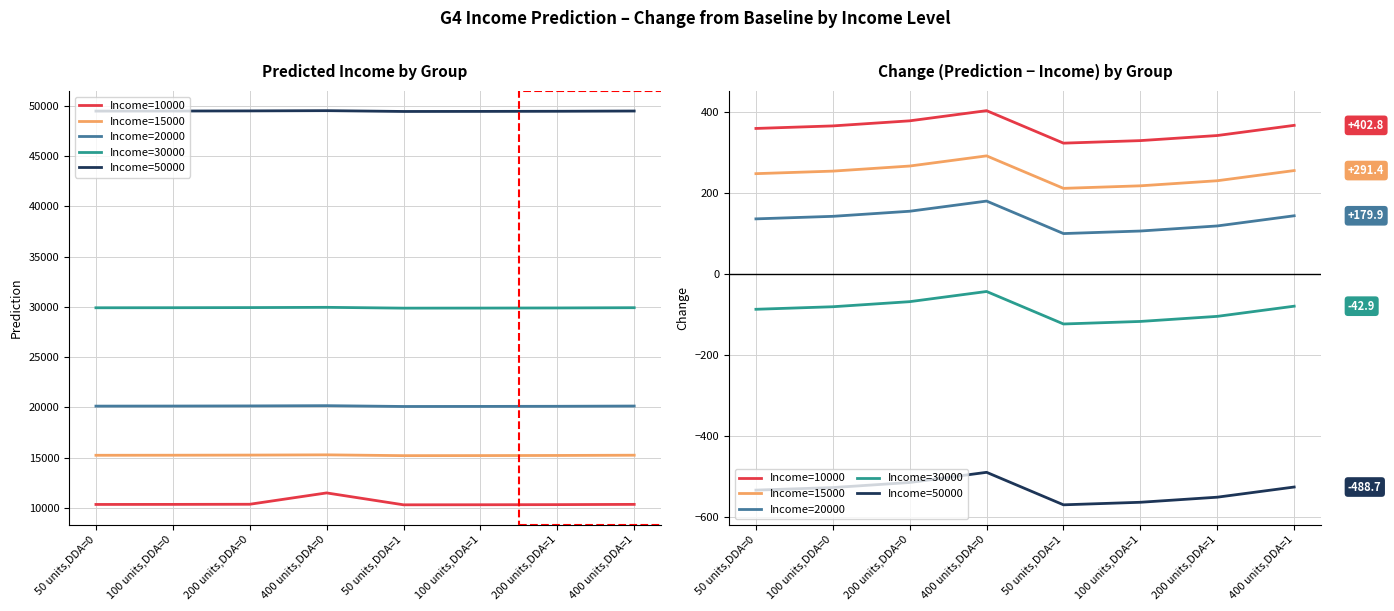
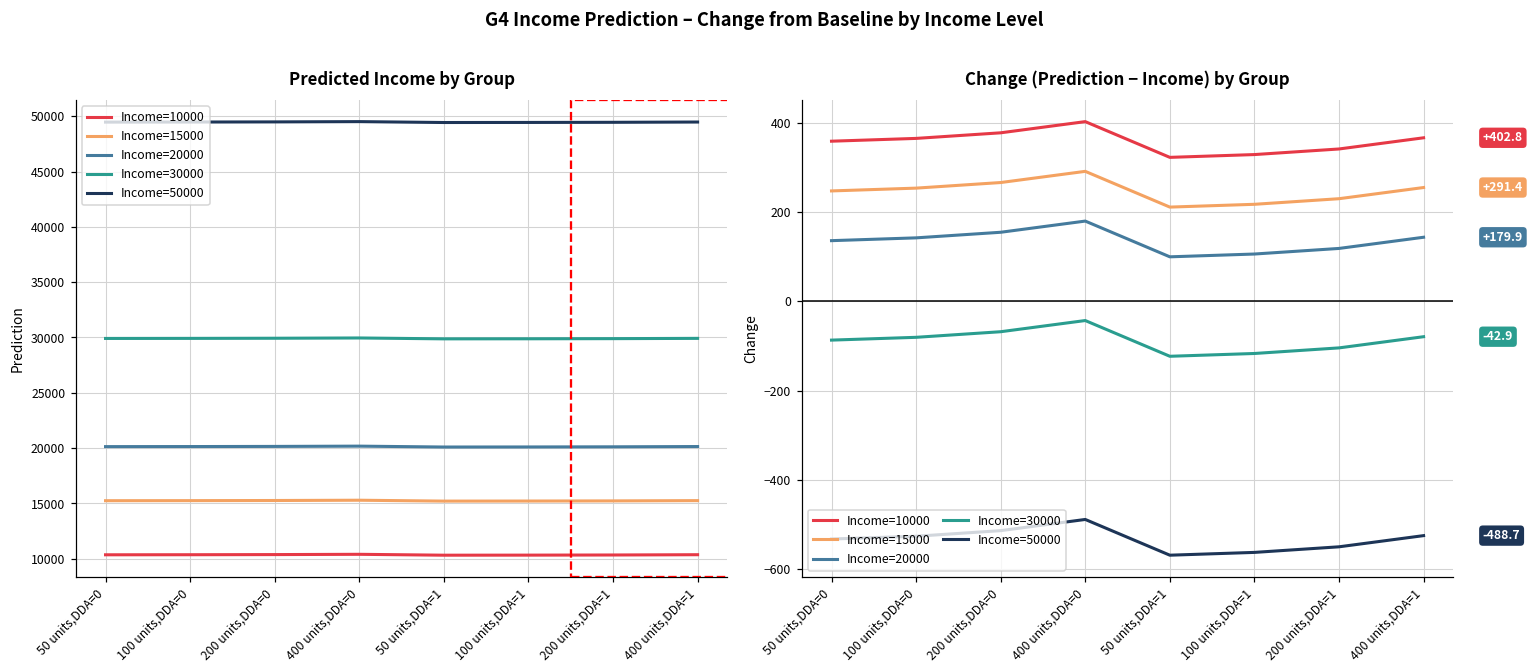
Predicted Income by Group, Income=10000, 400 units,DDA=0: 11500 -> 10400
